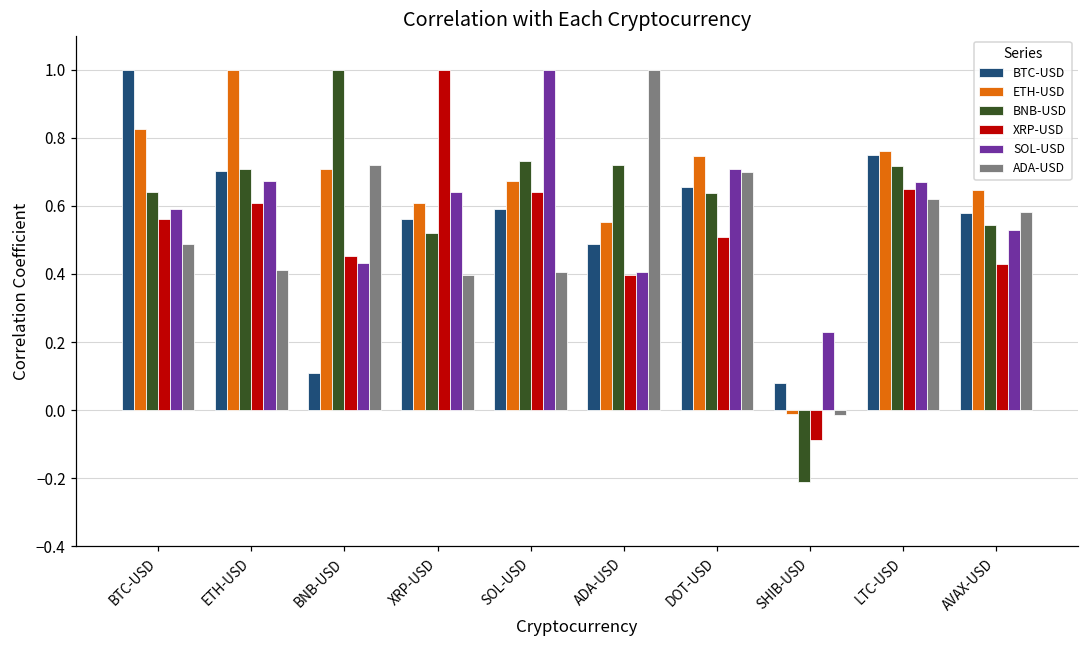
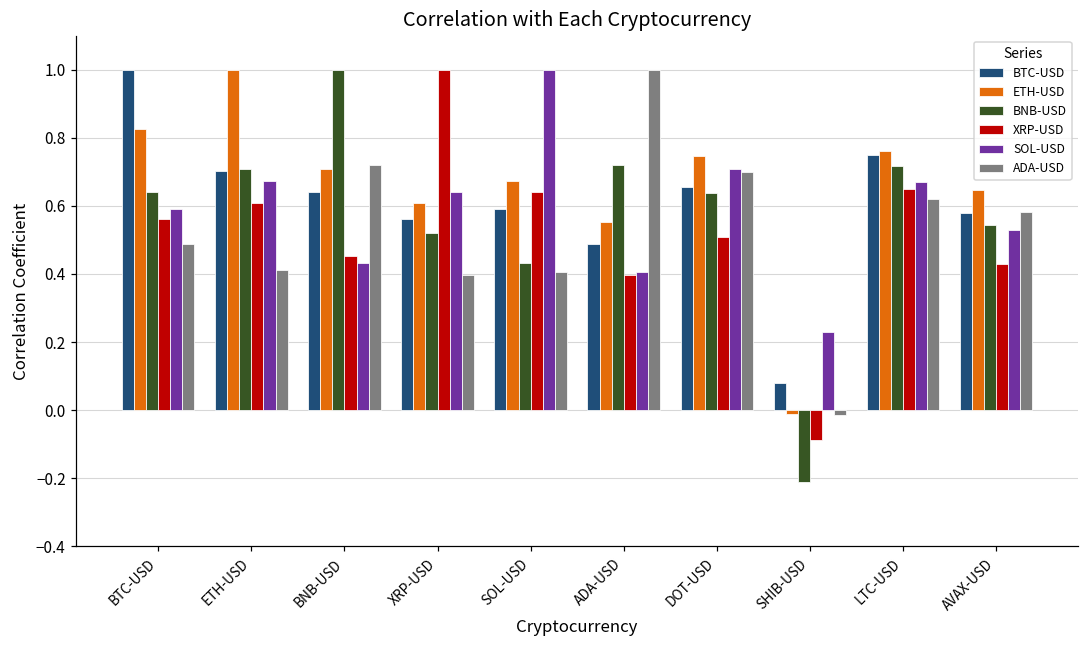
BTC-USD, BNB-USD: 0.11 -> 0.64
BNB-USD, SOL-USD: 0.73 -> 0.43
